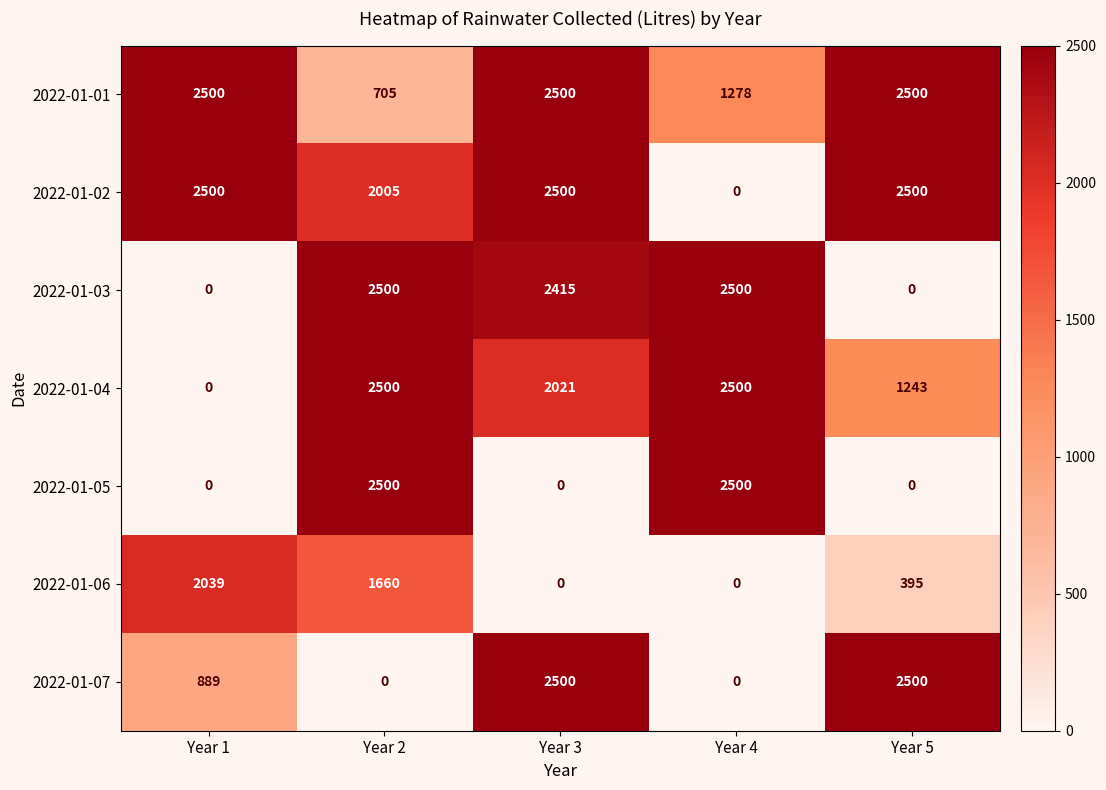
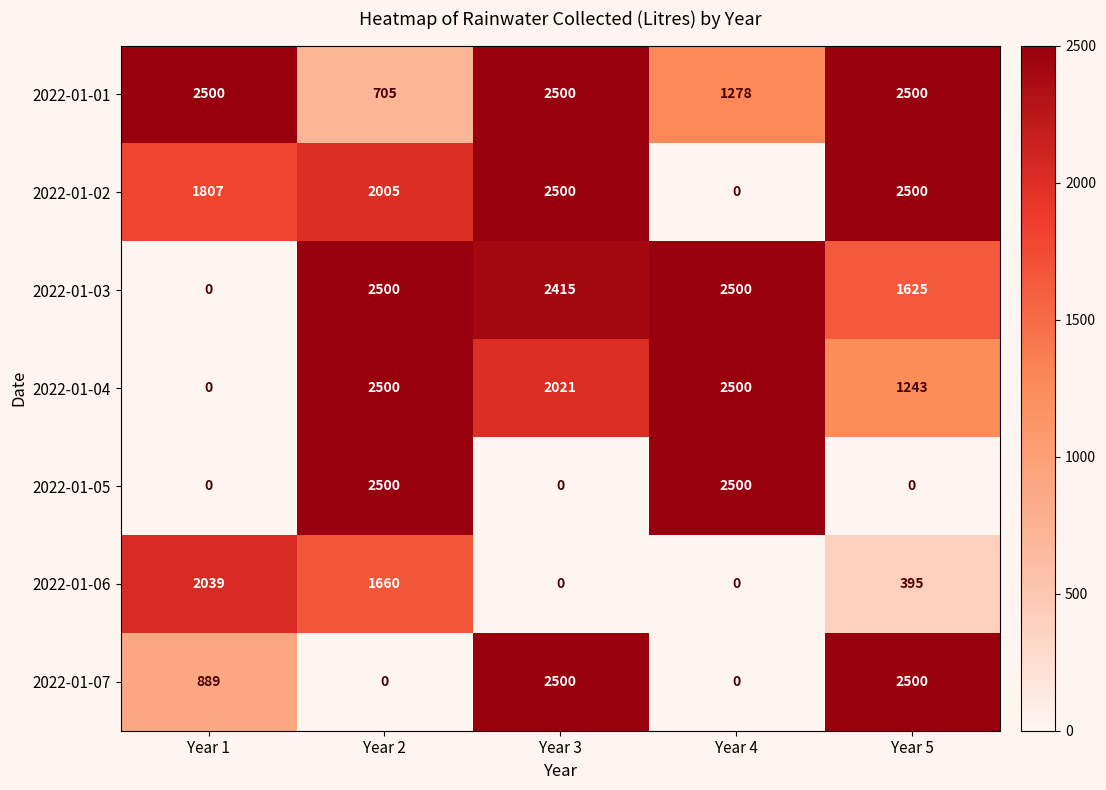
2022-01-02, Year 1: 2500 -> 1807
2022-01-03, Year 5: 0 -> 1625
